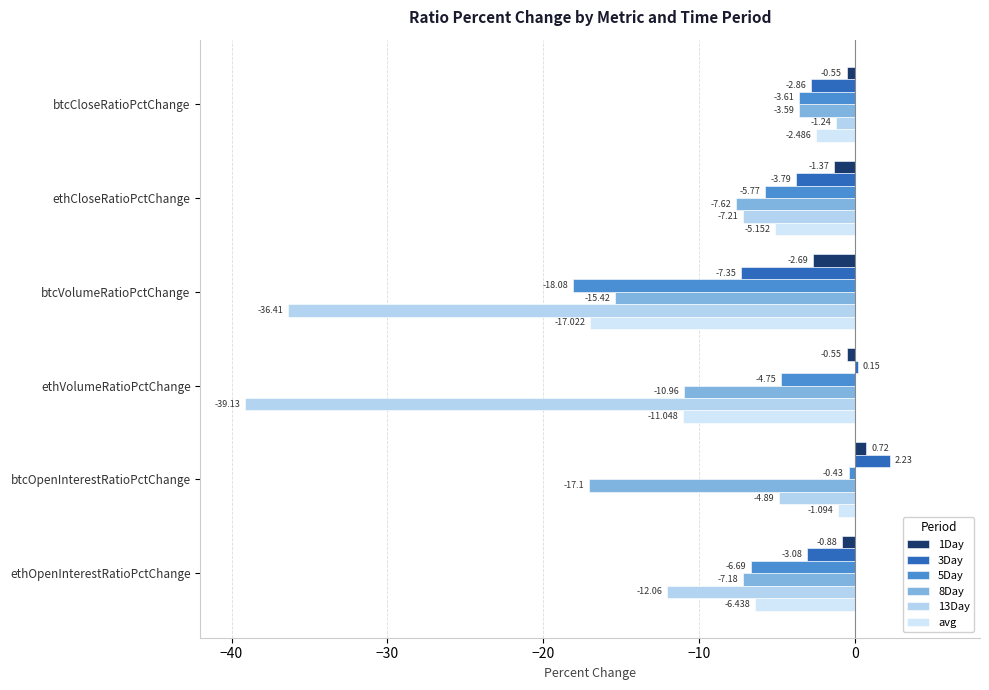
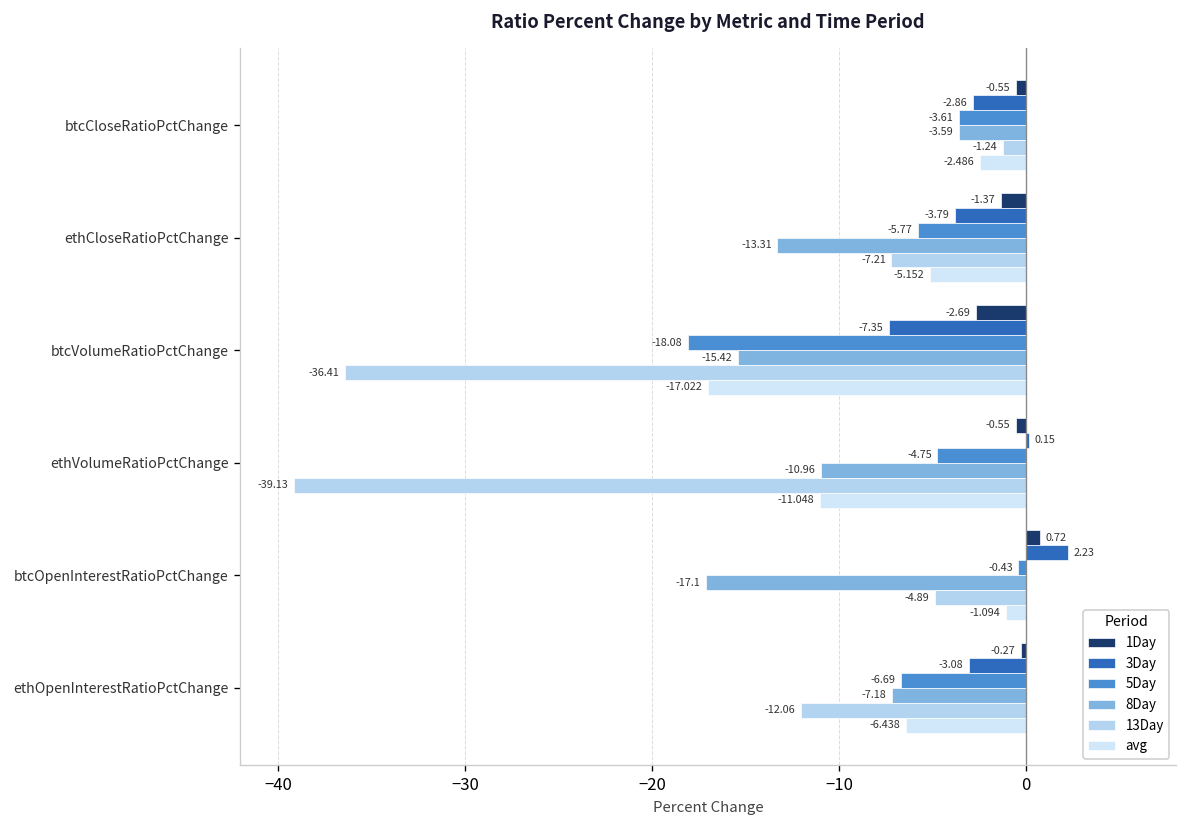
8Day, ethCloseRatioPctChange: -7.62 -> -13.31
1Day, ethOpenInterestRatioPctChange: -0.88 -> -0.27
